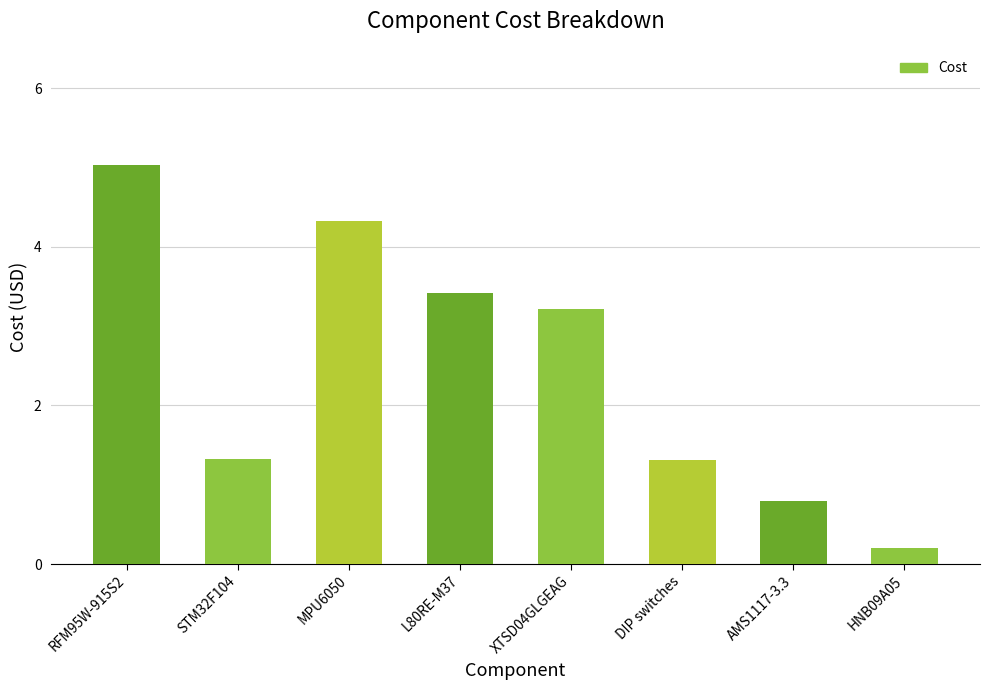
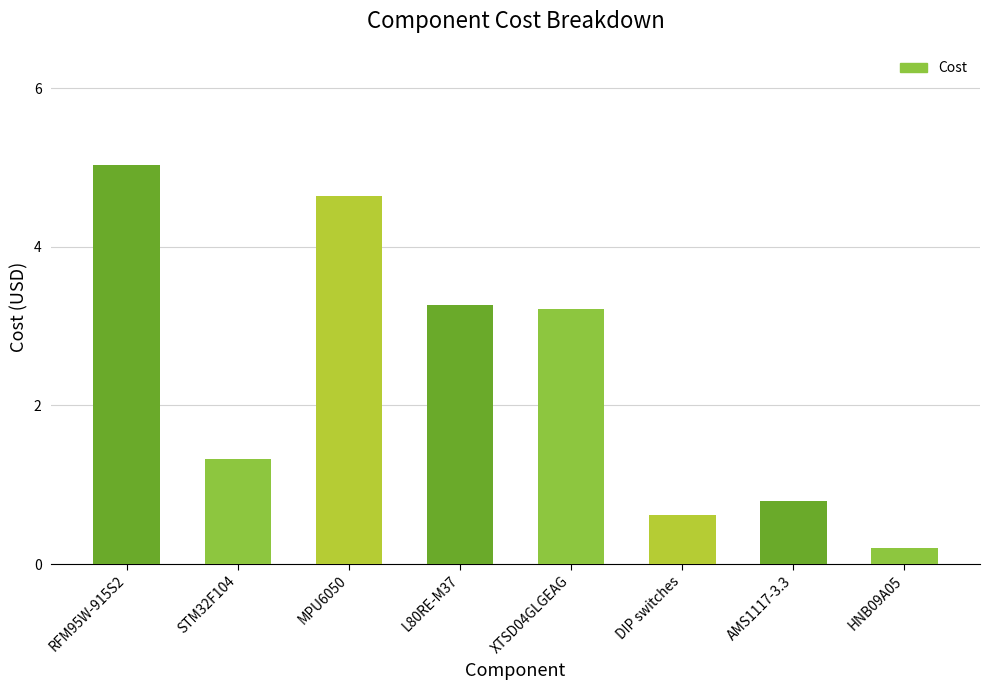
MPU6050: 4.3 -> 4.6
L80RE-M37: 3.4 -> 3.3
DIP switches: 1.3 -> 0.6
